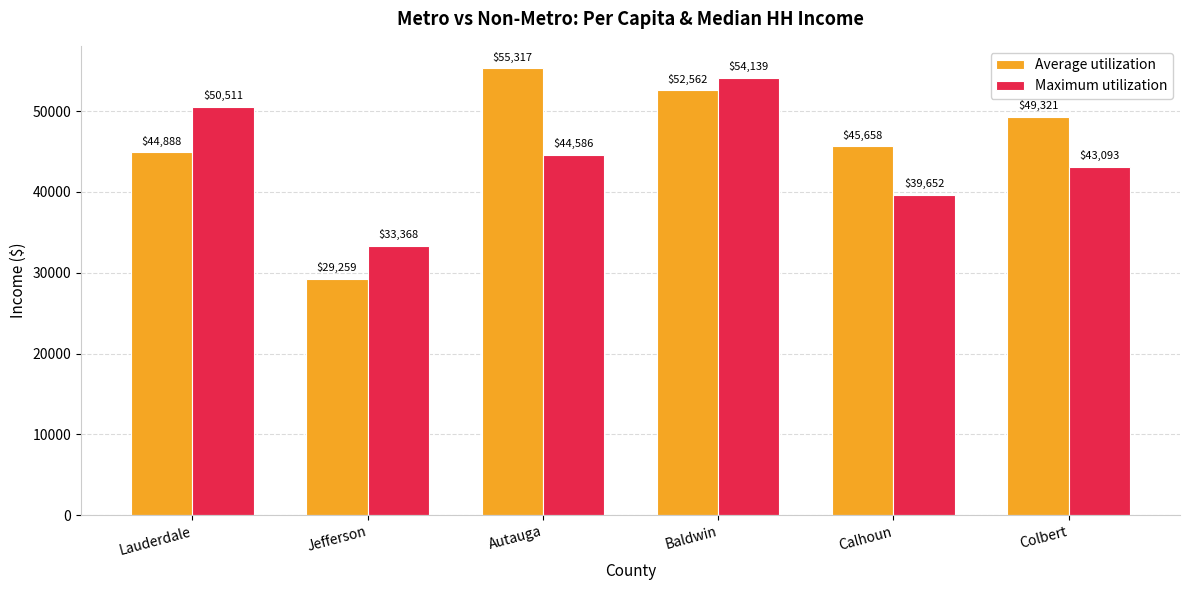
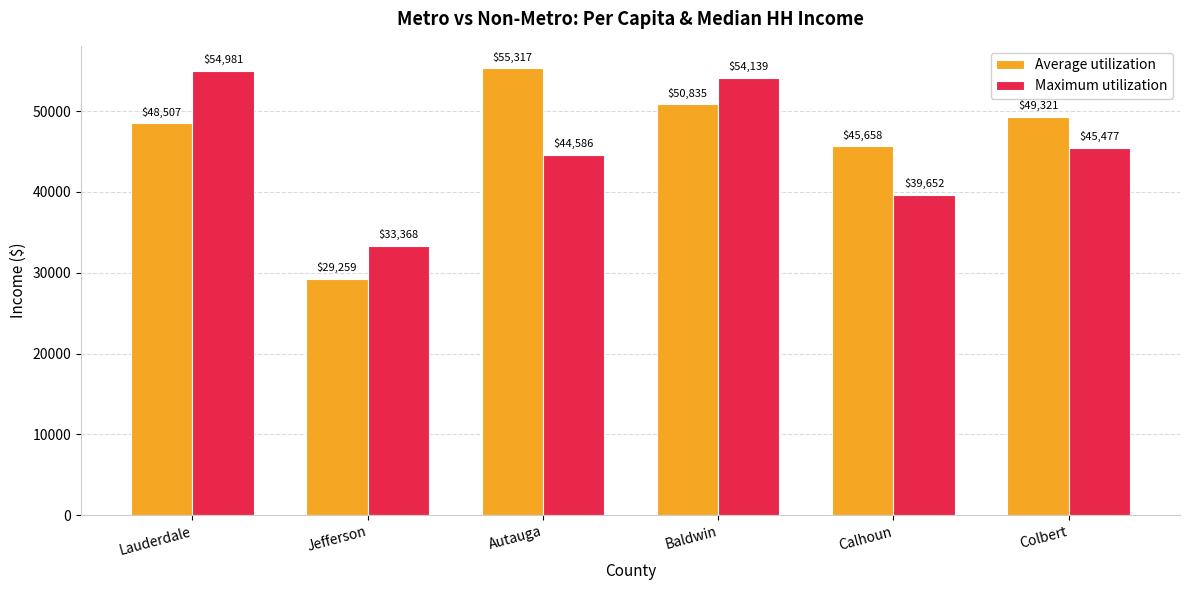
Average utilization, Lauderdale: $44,888 -> $48,507
Maximum utilization, Lauderdale: $50,511 -> $54,981
Average utilization, Baldwin: $52,562 -> $50,835
Maximum utilization, Colbert: $43,093 -> $45,477
